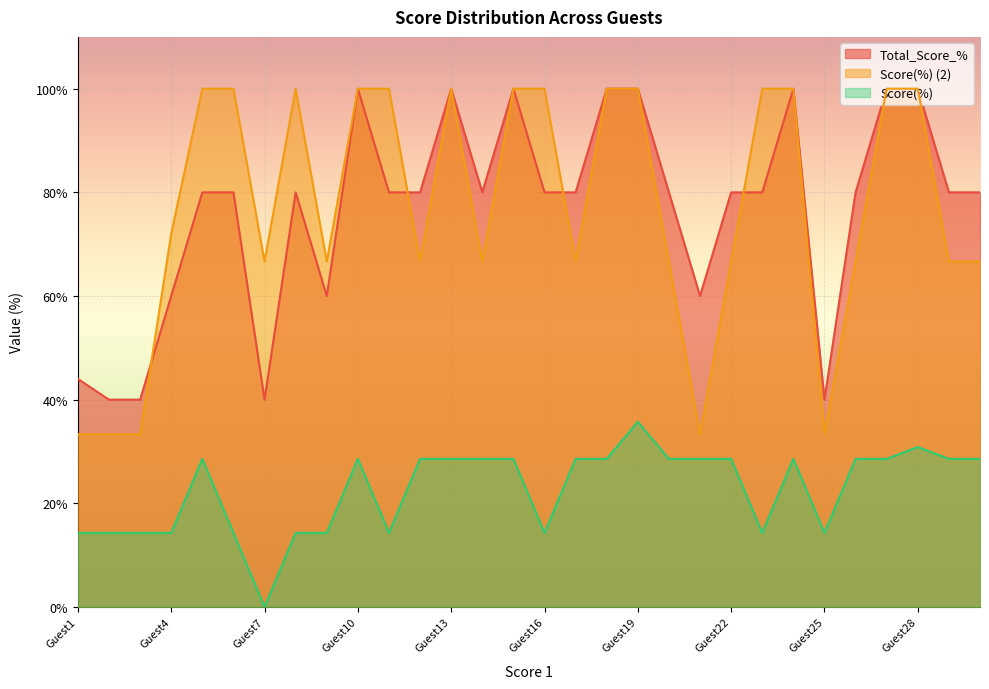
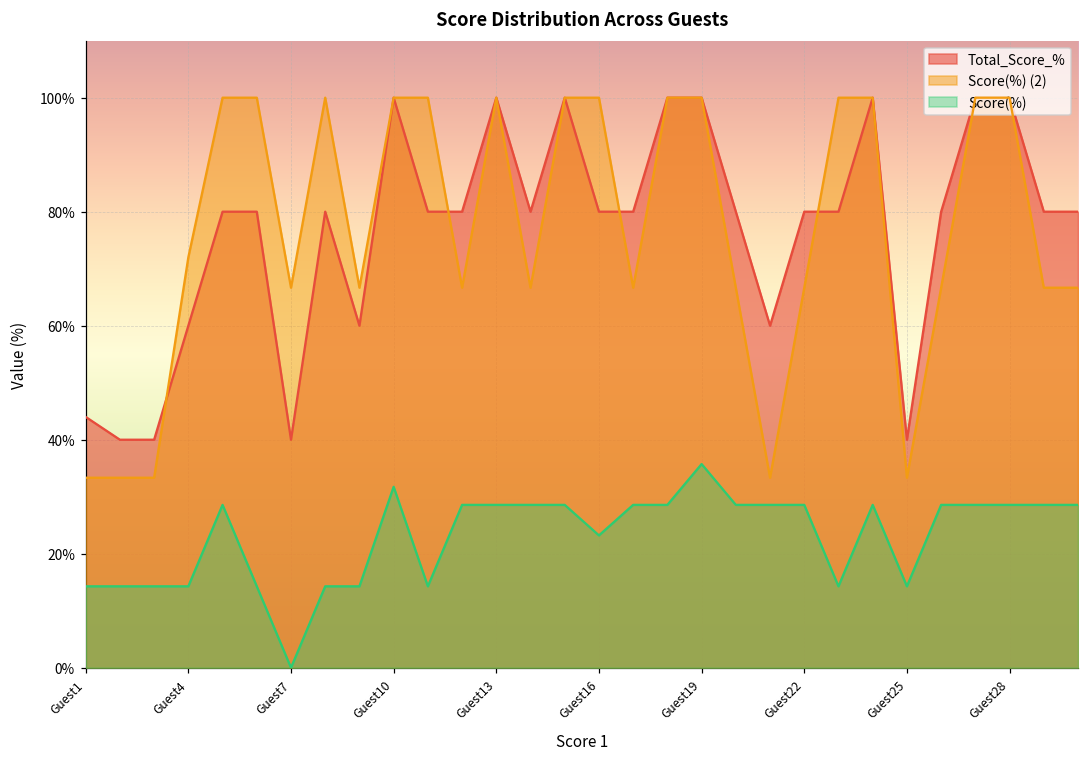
Score(%), Guest10: 29% -> 32%
Score(%), Guest16: 14% -> 23%
Score(%), Guest28: 31% -> 29%
